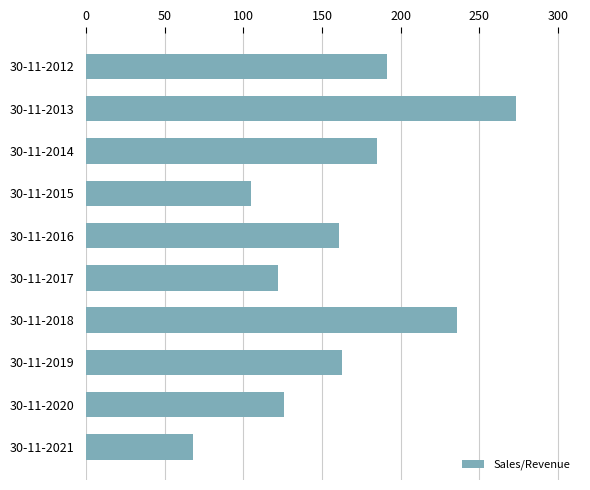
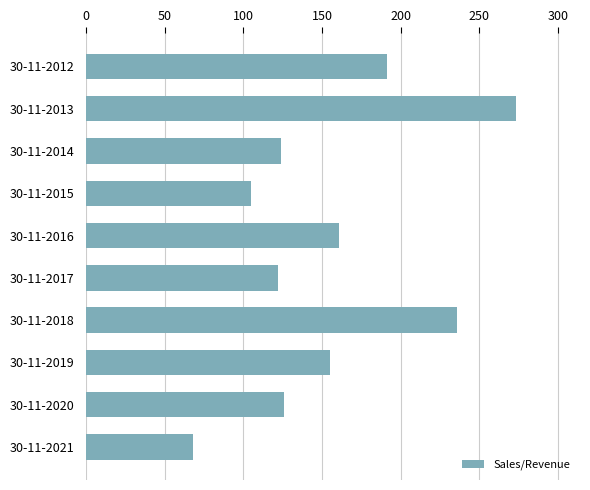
30-11-2014: 185 -> 124
30-11-2019: 163 -> 155
